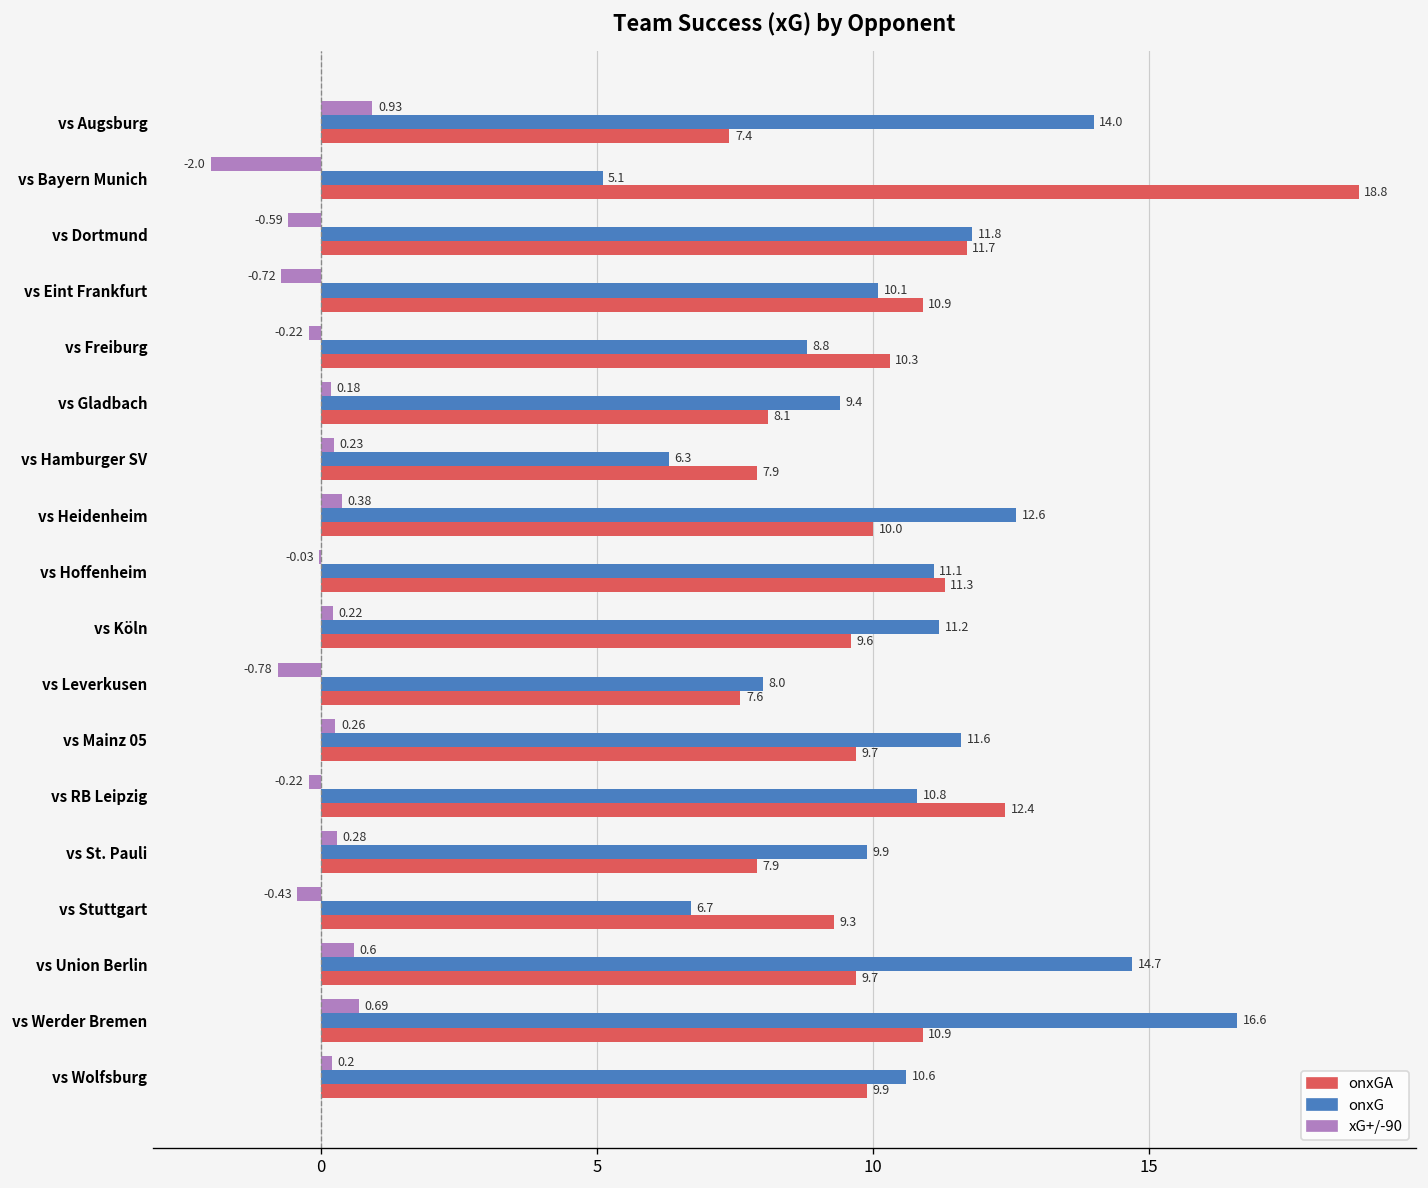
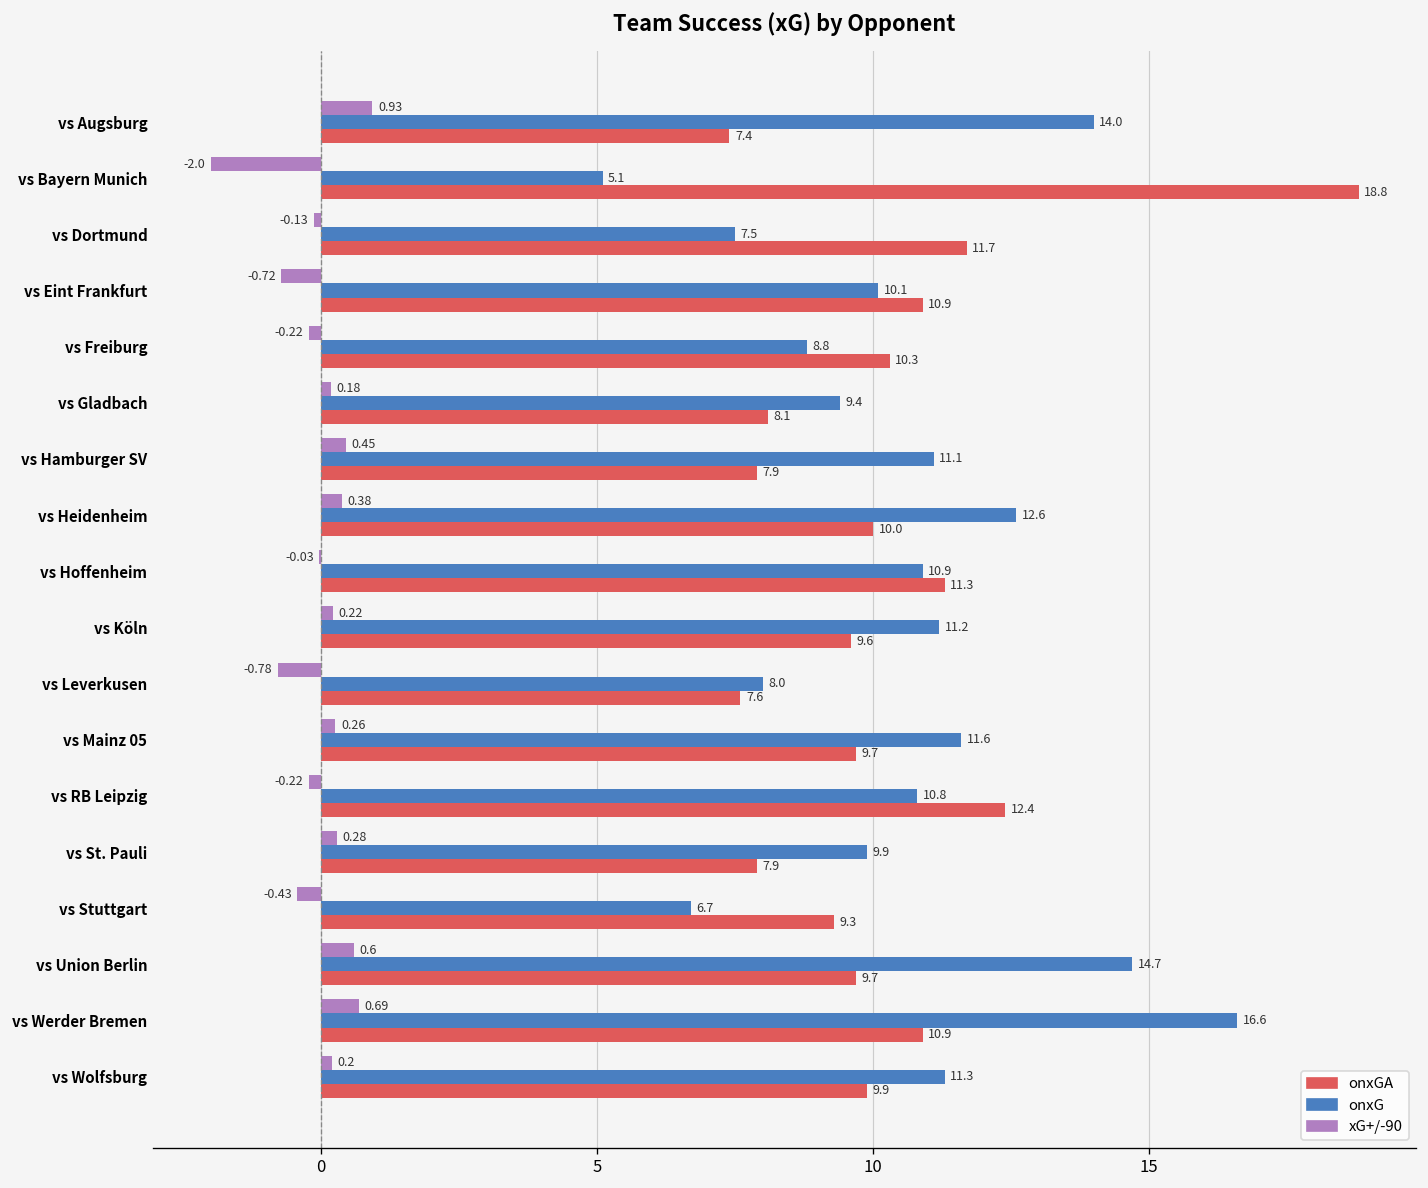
xG+/-90, vs Dortmund: -0.59 -> -0.13
onxG, vs Dortmund: 11.8 -> 7.5
xG+/-90, vs Hamburger SV: 0.23 -> 0.45
onxG, vs Hamburger SV: 6.3 -> 11.1
onxG, vs Hoffenheim: 11.1 -> 10.9
onxG, vs Wolfsburg: 10.6 -> 11.3
